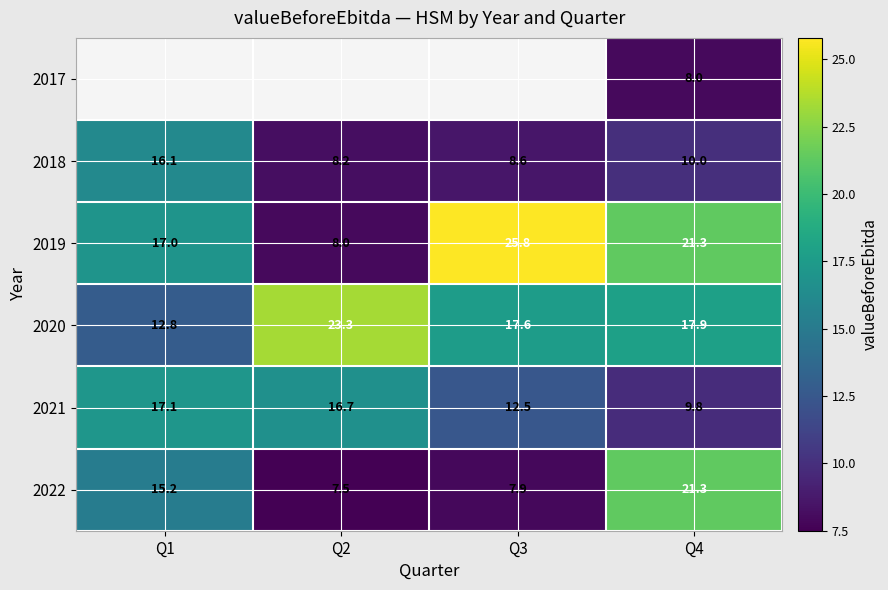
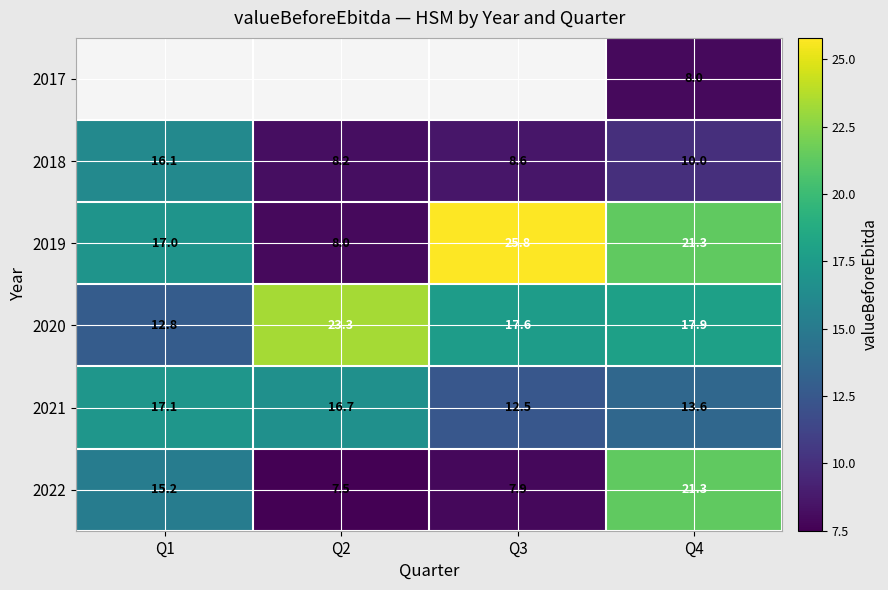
2021, Q4: 9.8 -> 13.6
